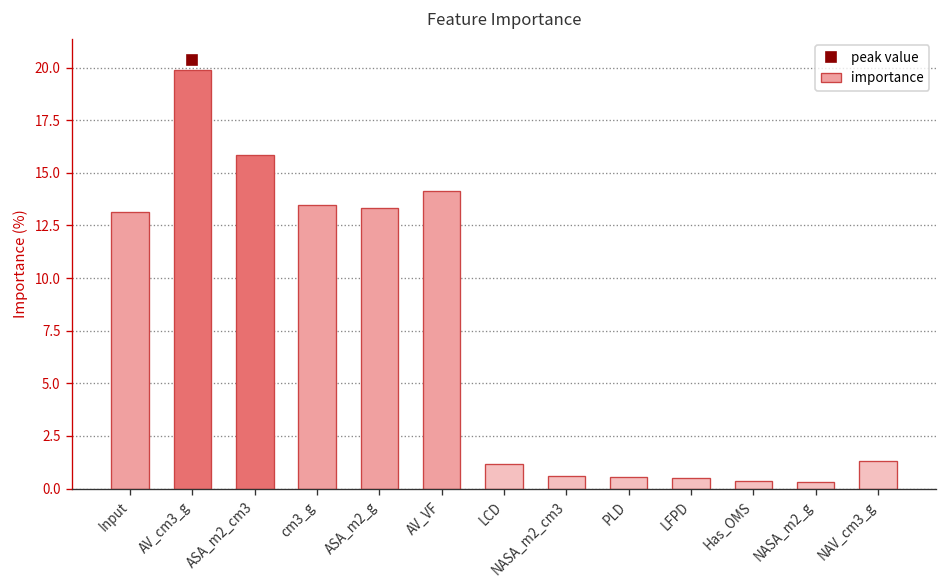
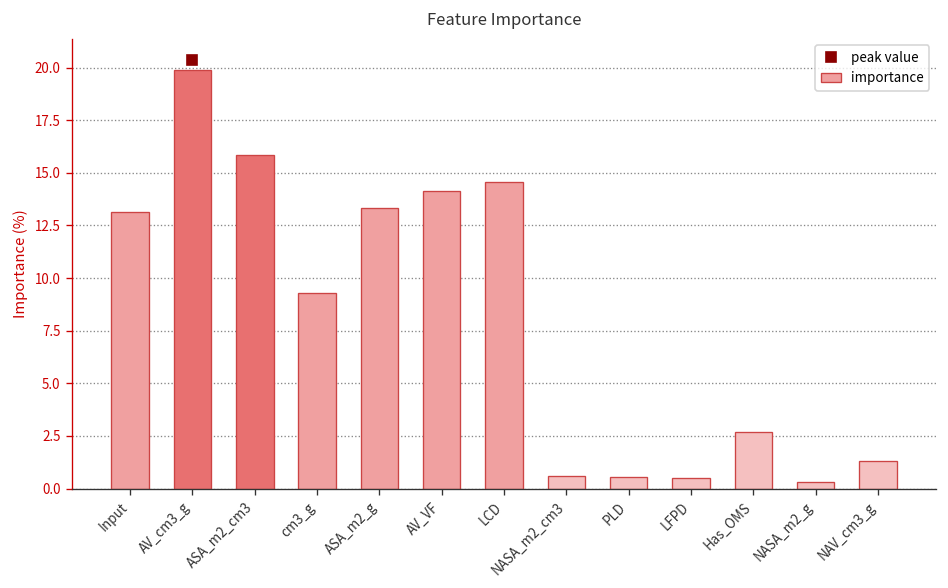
importance, cm3_g: 13.5 -> 9.3
importance, LCD: 1.2 -> 14.6
importance, Has_OMS: 0.4 -> 2.7
